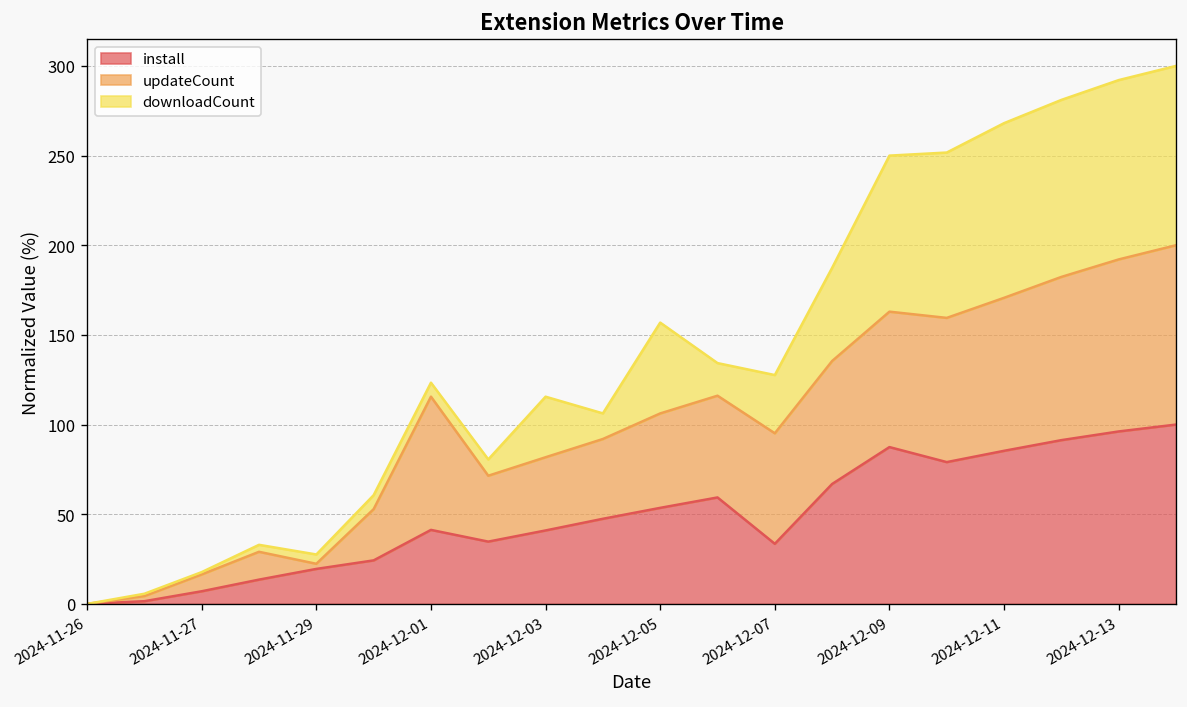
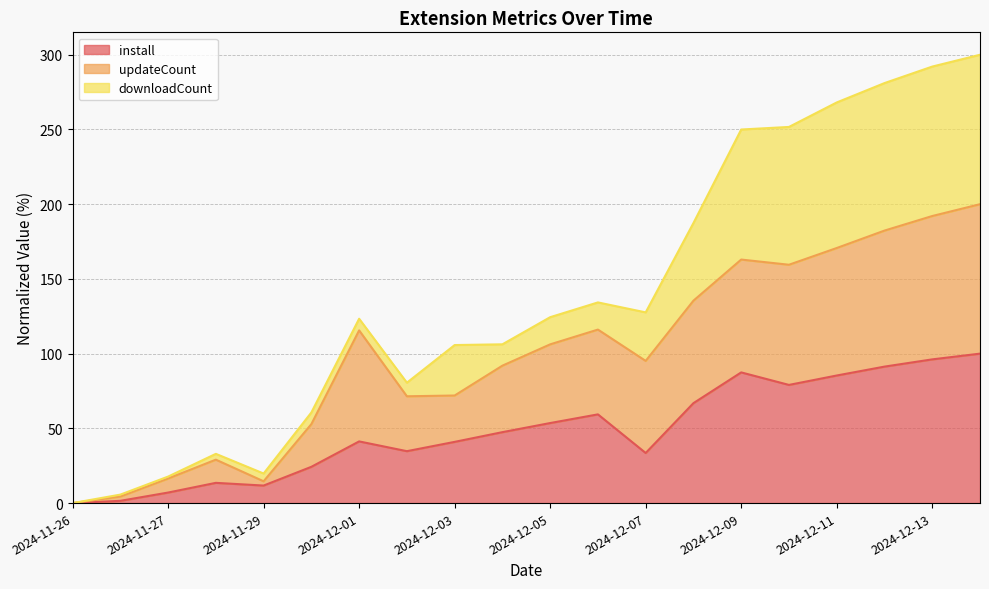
install, 2024-11-29: 20 -> 12
updateCount, 2024-12-03: 41 -> 31
downloadCount, 2024-12-05: 51 -> 18
